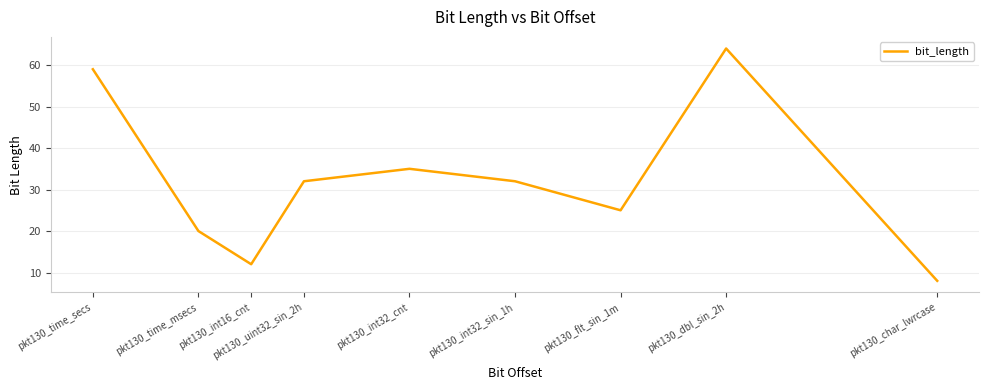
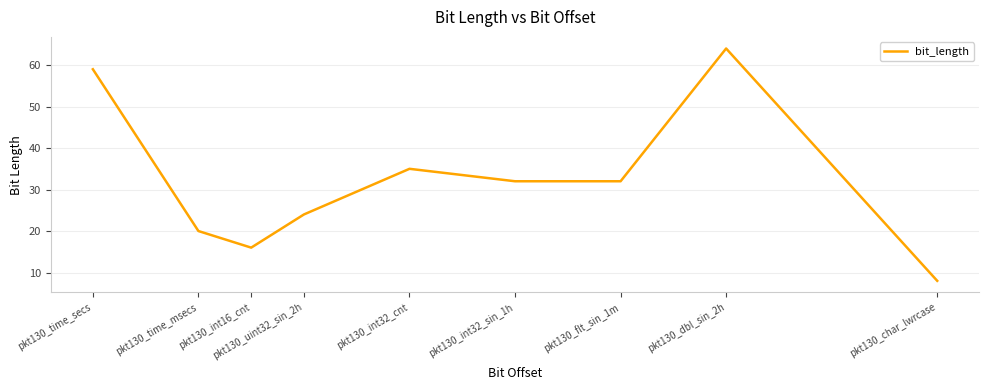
pkt130_int16_cnt: 12 -> 16
pkt130_uint32_sin_2h: 32 -> 24
pkt130_flt_sin_1m: 25 -> 32
